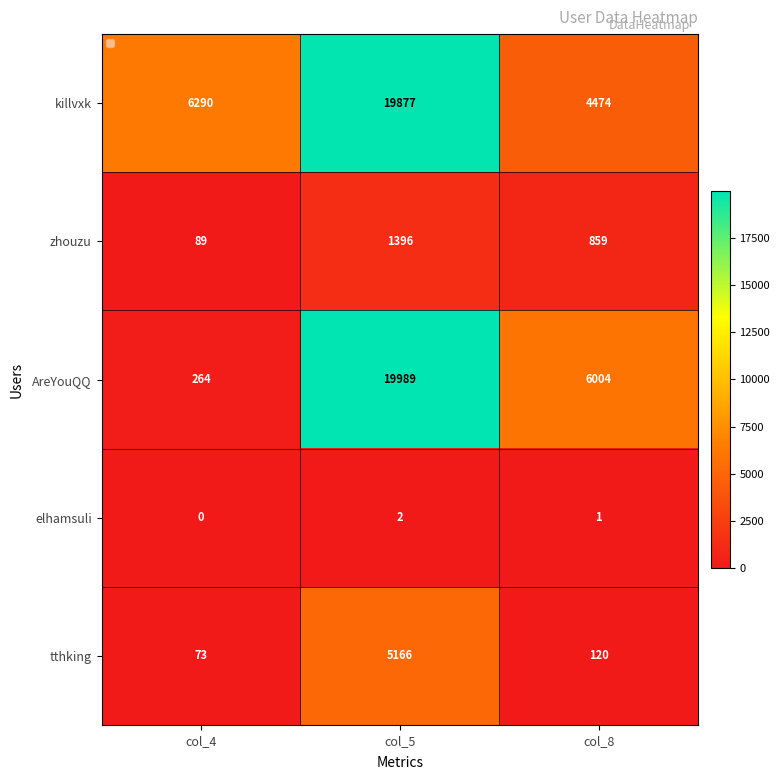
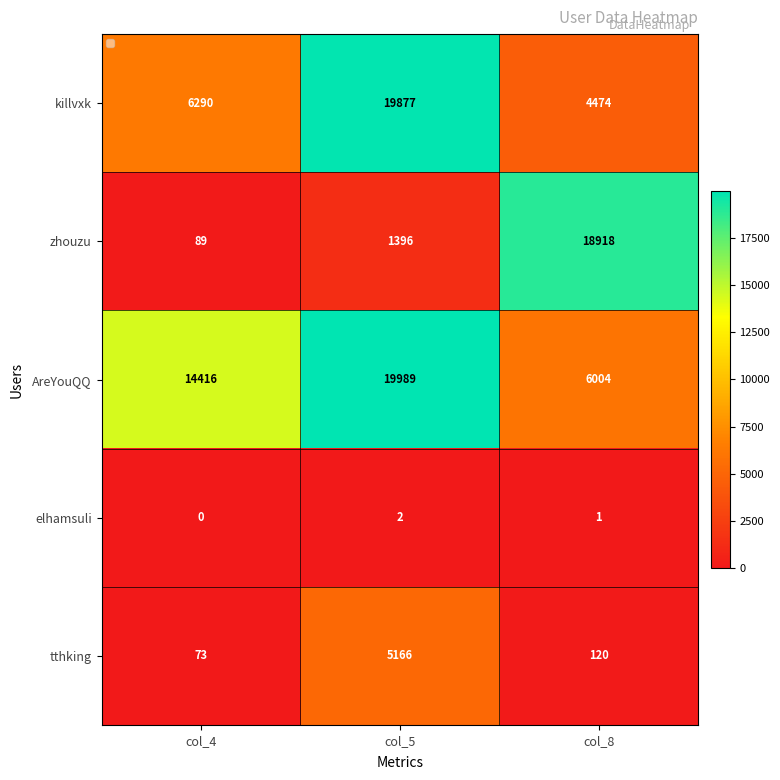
zhouzu, col_8: 859 -> 18918
AreYouQQ, col_4: 264 -> 14416
